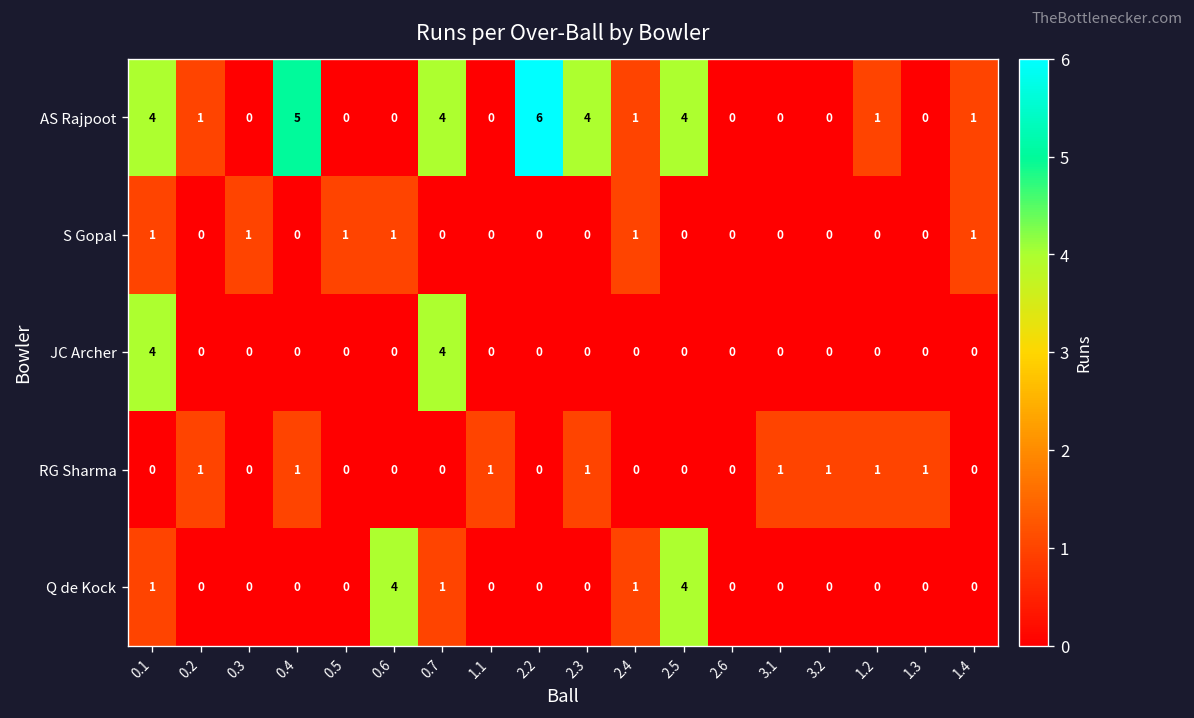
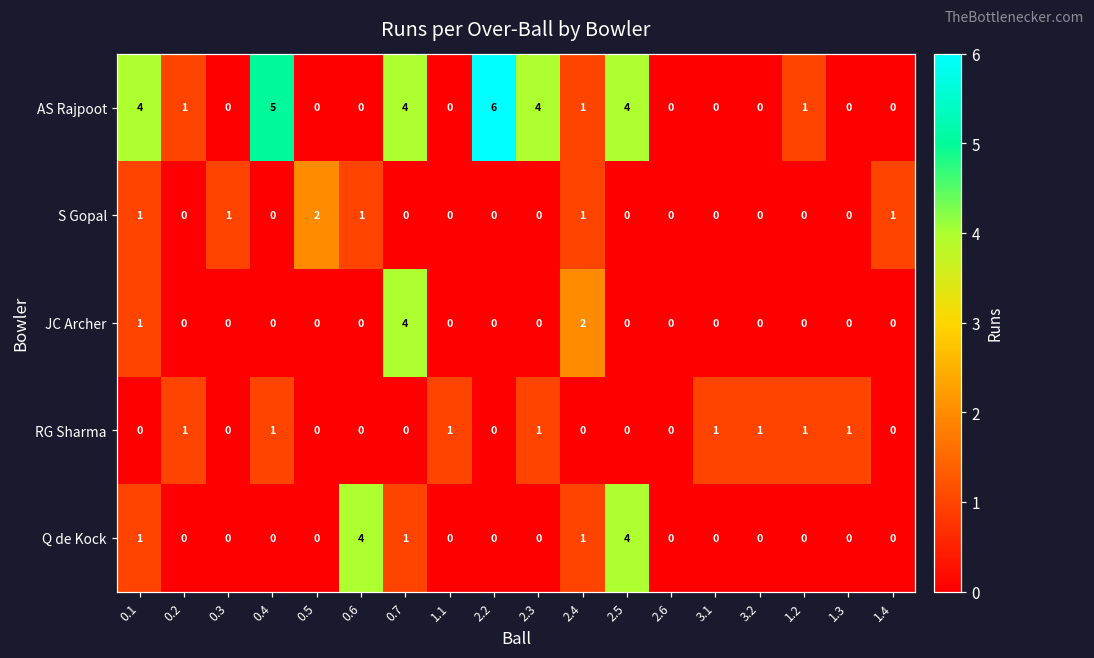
AS Rajpoot, 1.4: 1 -> 0
S Gopal, 0.5: 1 -> 2
JC Archer, 0.1: 4 -> 1
JC Archer, 2.4: 0 -> 2
